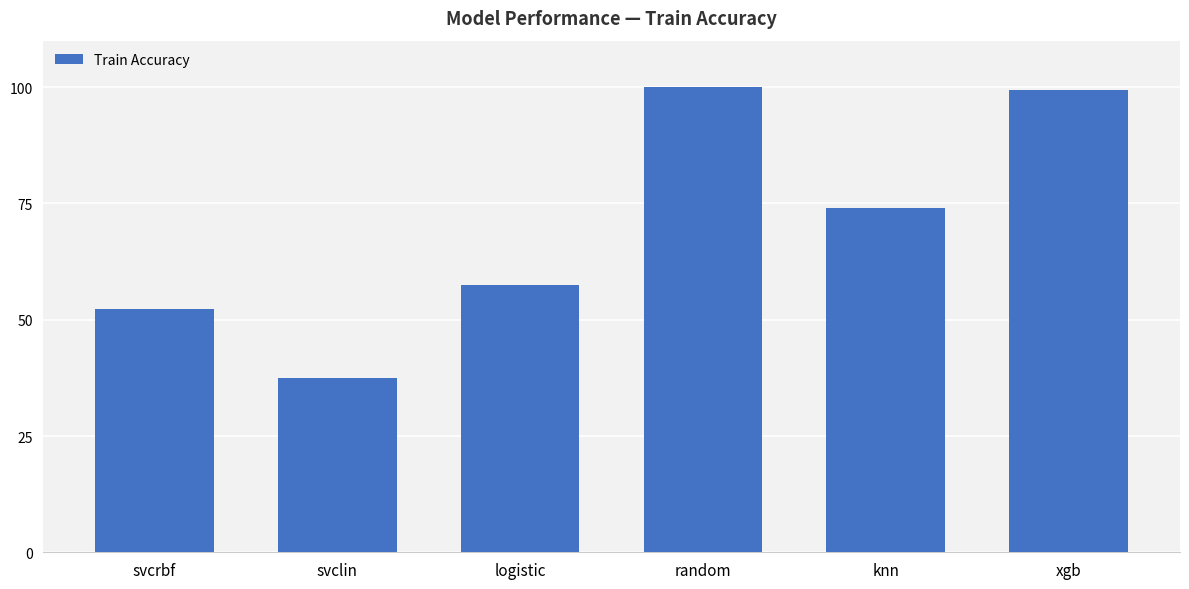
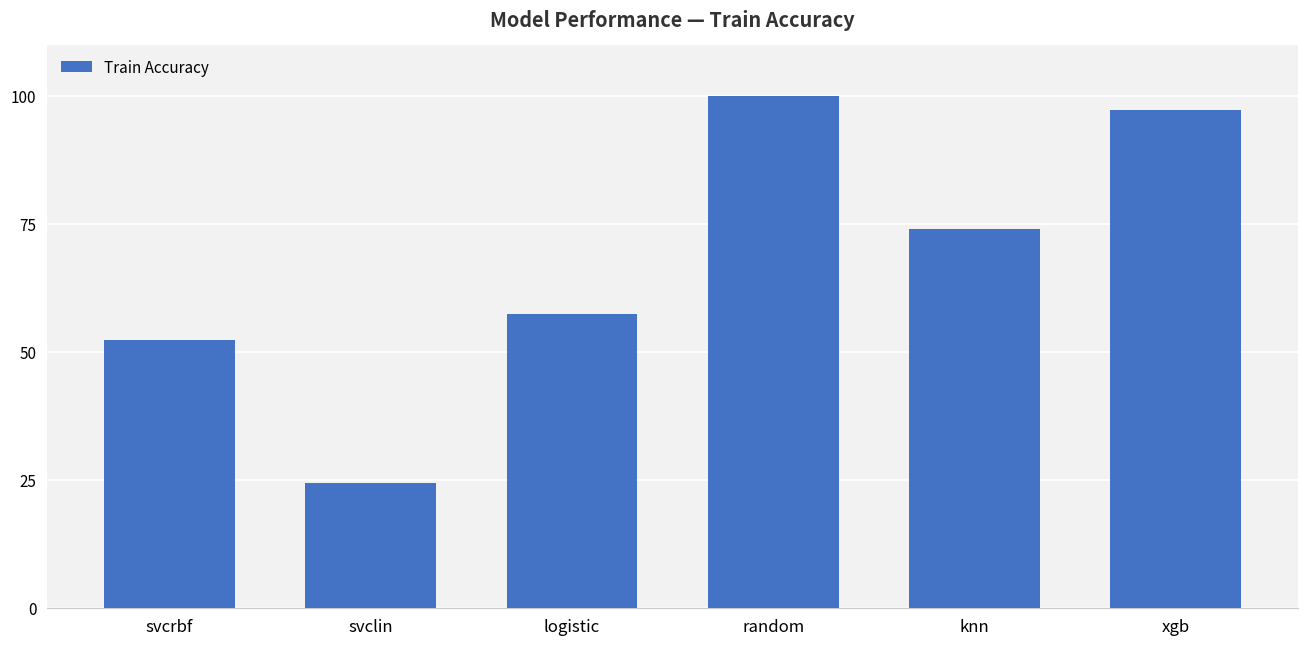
svclin: 38 -> 24
xgb: 99 -> 97
